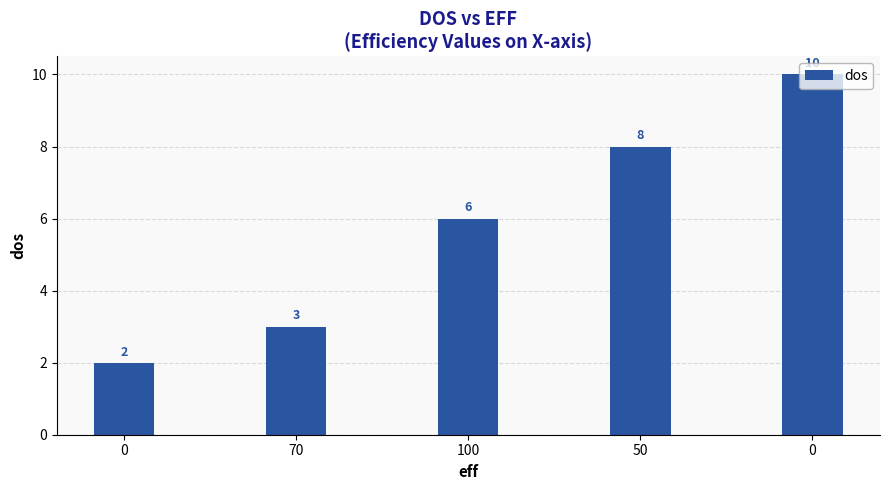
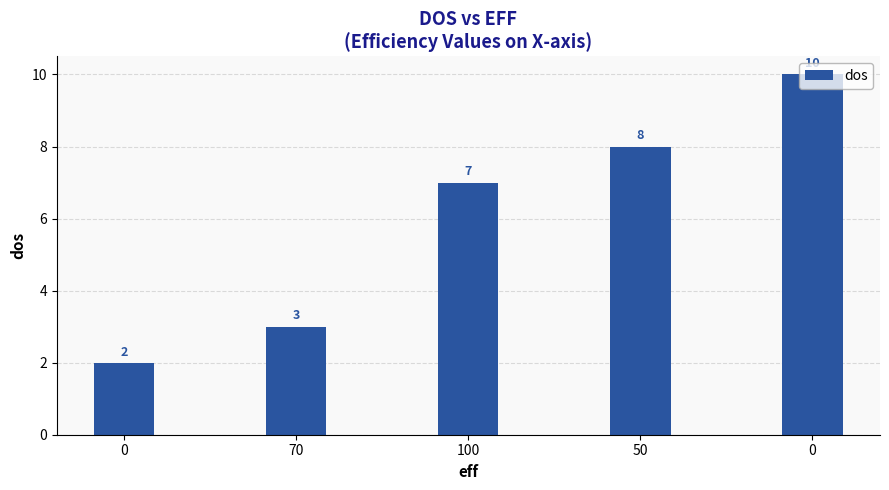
100: 6 -> 7
